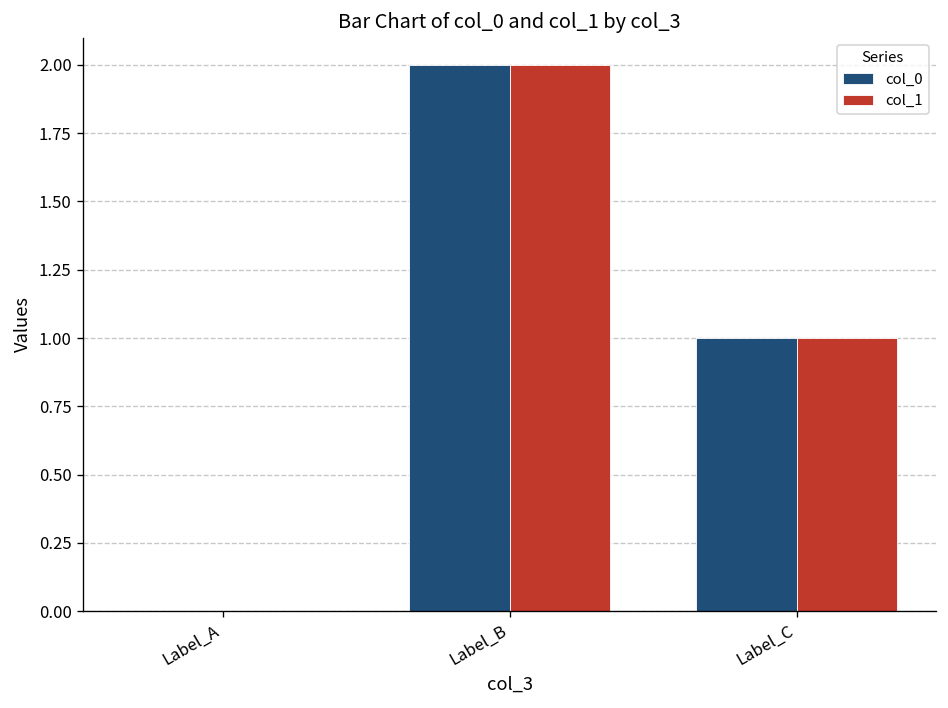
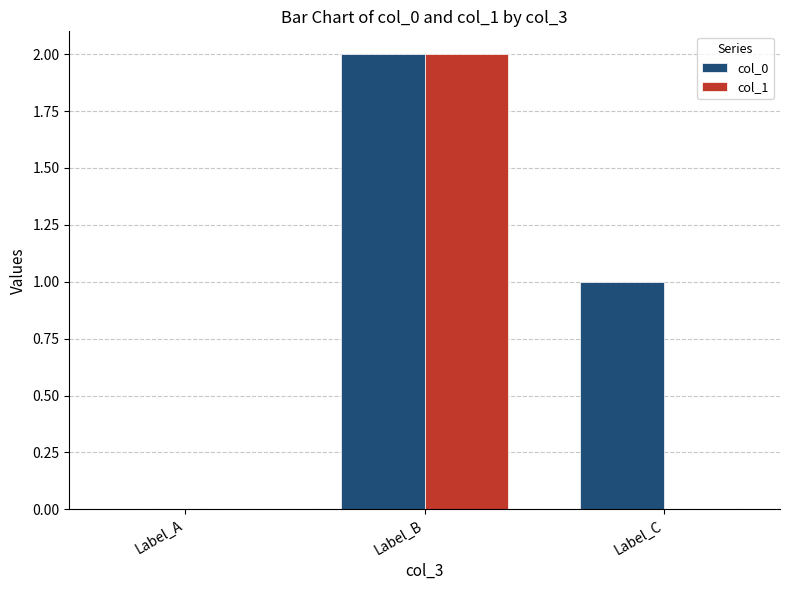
col_1, Label_C: 1 -> 0
